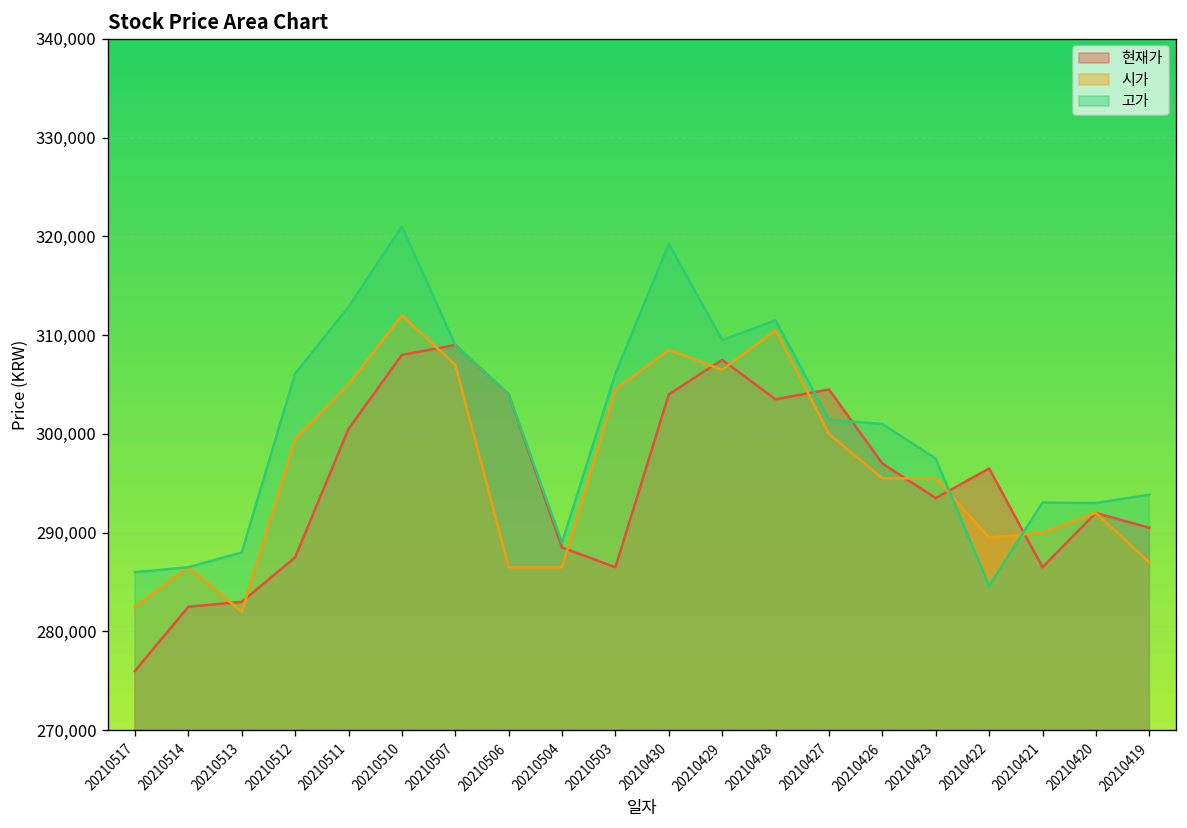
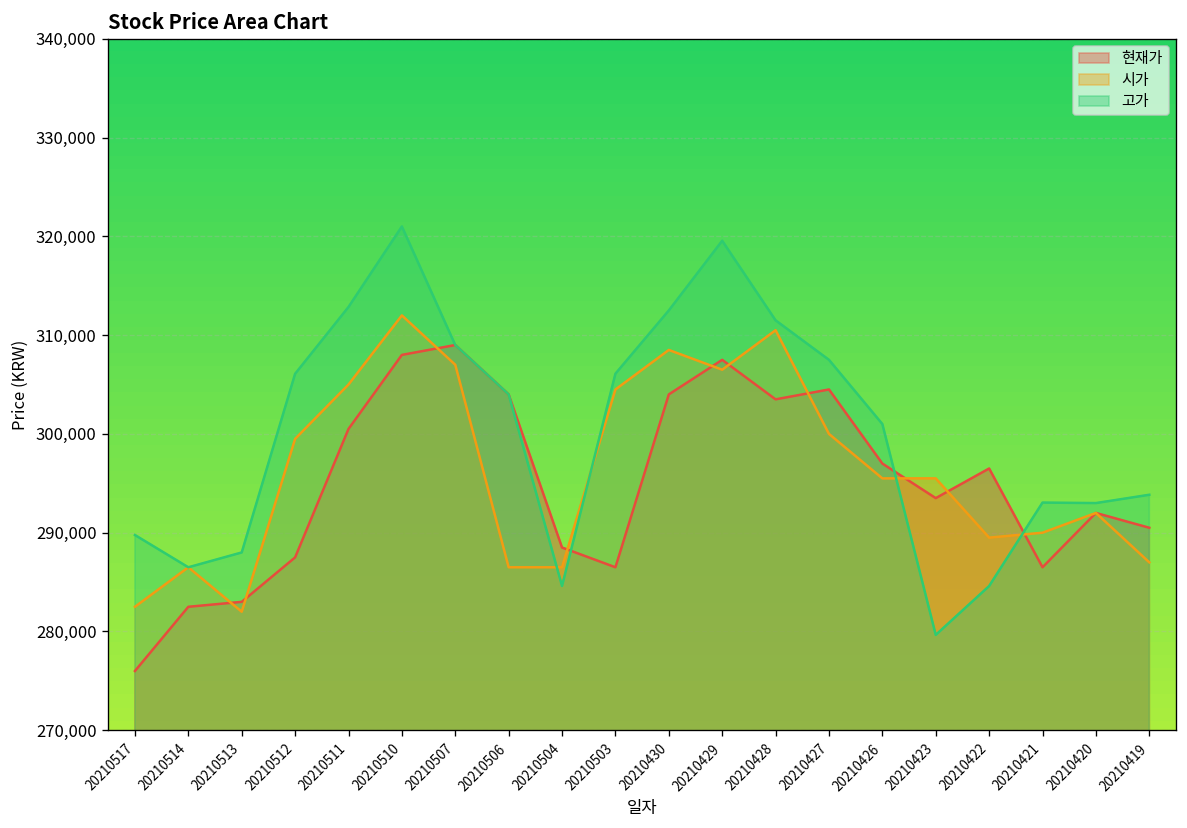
고가, 20210517: 286,000 -> 290,000
고가, 20210504: 289,000 -> 285,000
고가, 20210430: 319,000 -> 313,000
고가, 20210429: 310,000 -> 320,000
고가, 20210427: 301,000 -> 308,000
고가, 20210423: 298,000 -> 280,000
